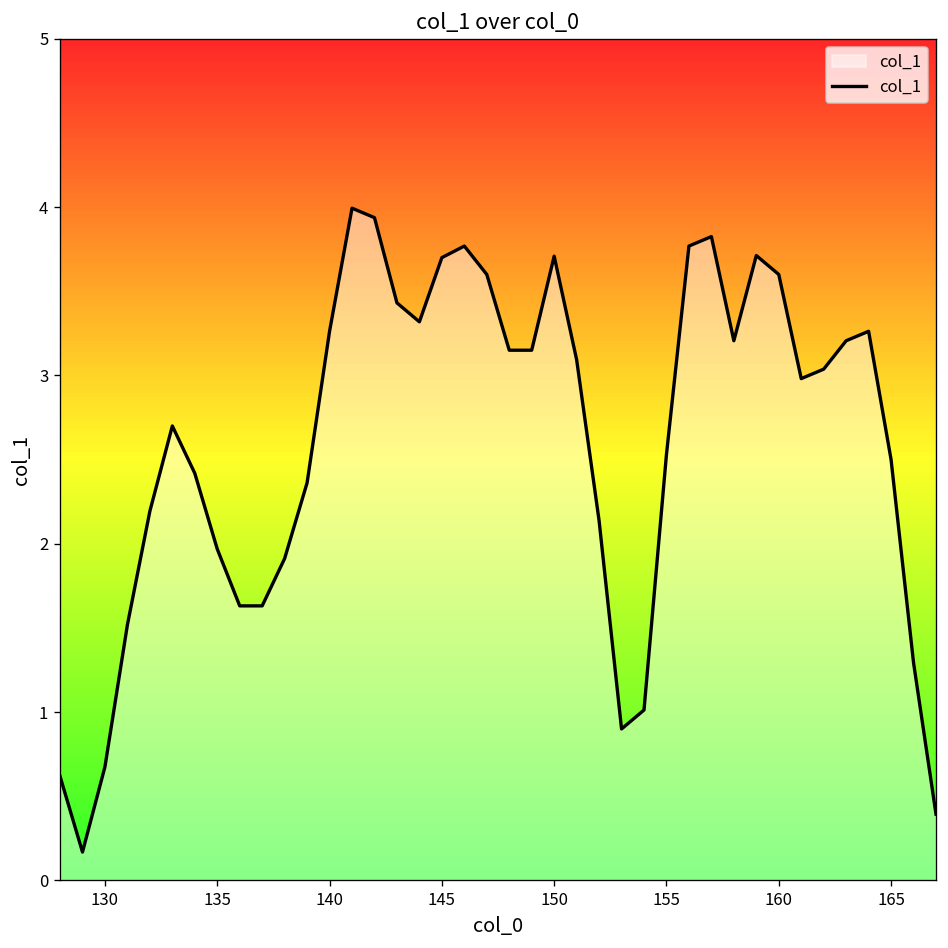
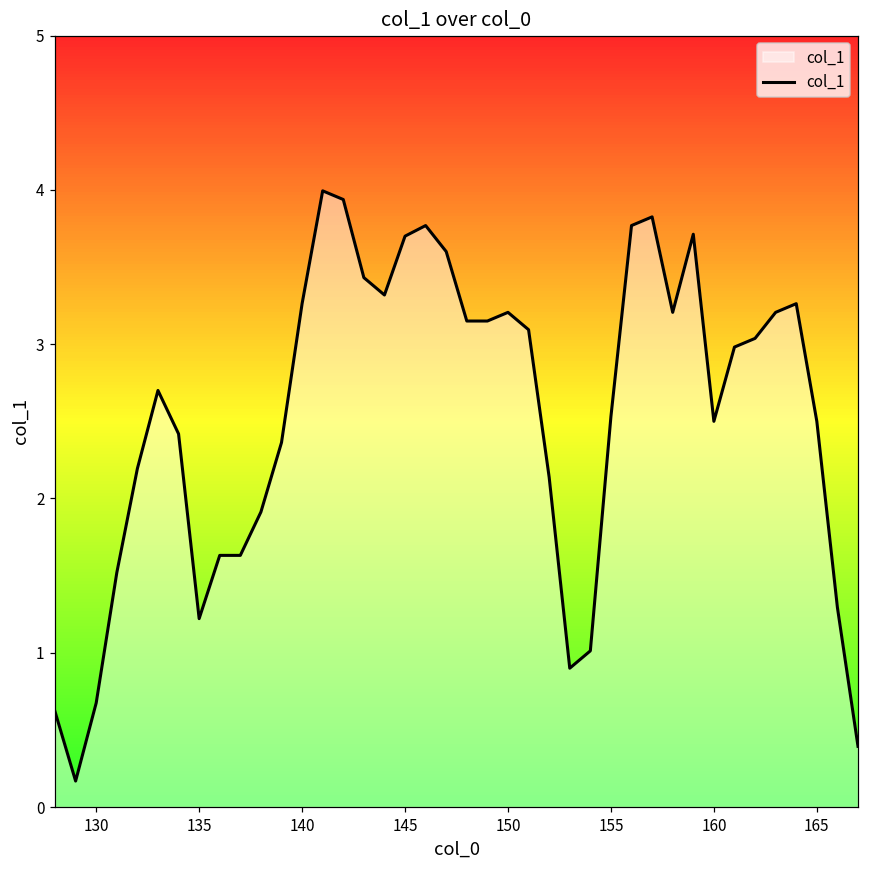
135: 1.97 -> 1.22
150: 3.71 -> 3.21
160: 3.6 -> 2.5
